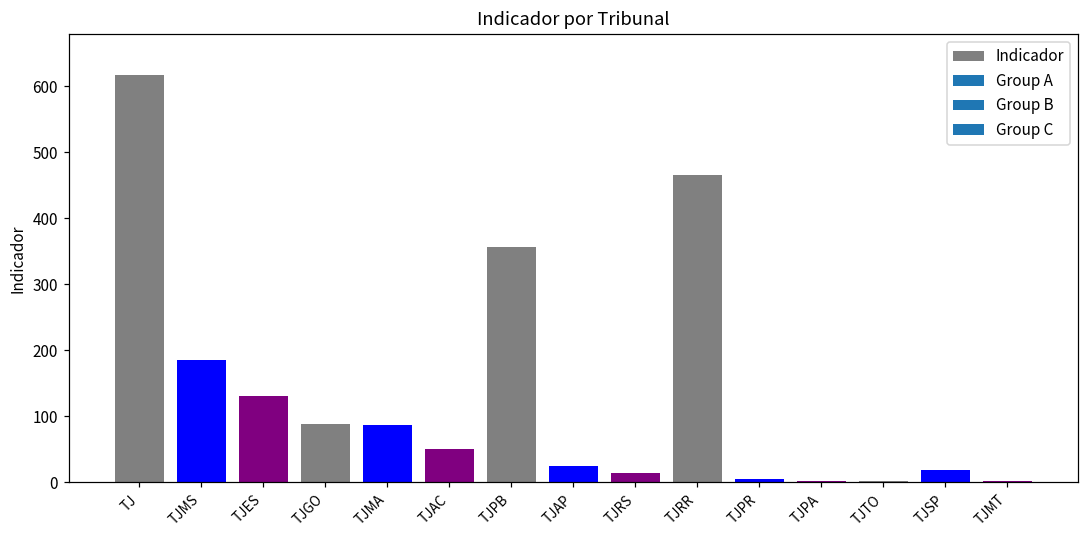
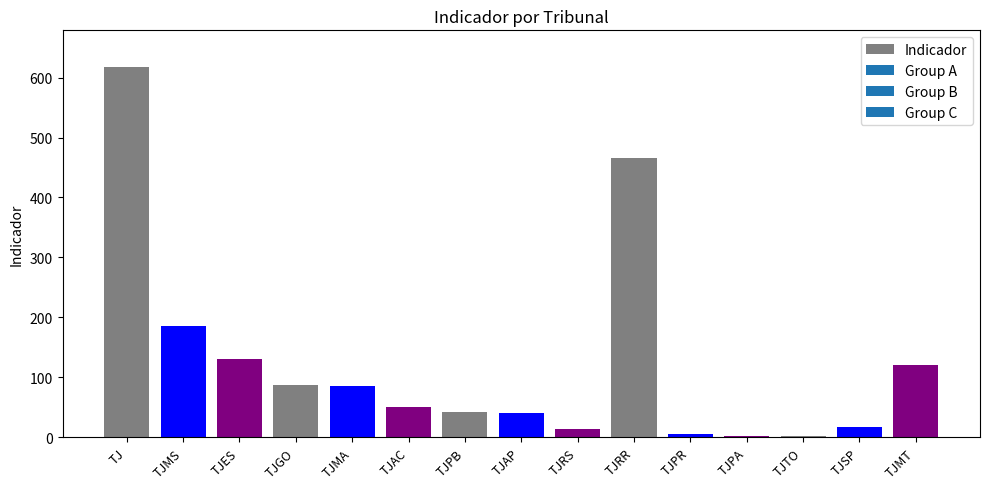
TJPB: 360 -> 40
TJAP: 30 -> 40
TJMT: 0 -> 120
